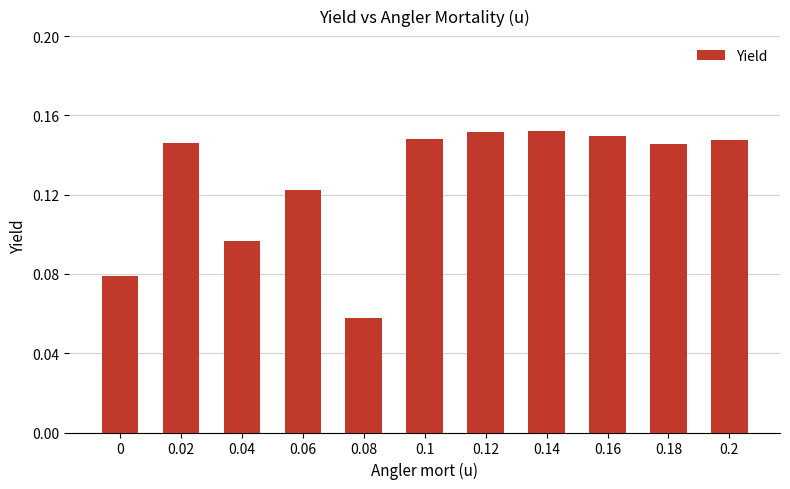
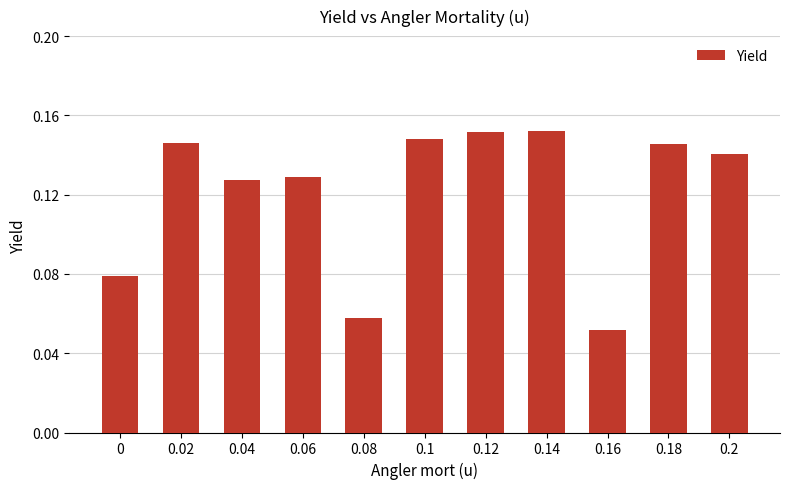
0.04: 0.097 -> 0.127
0.06: 0.123 -> 0.129
0.16: 0.150 -> 0.052
0.2: 0.148 -> 0.140
